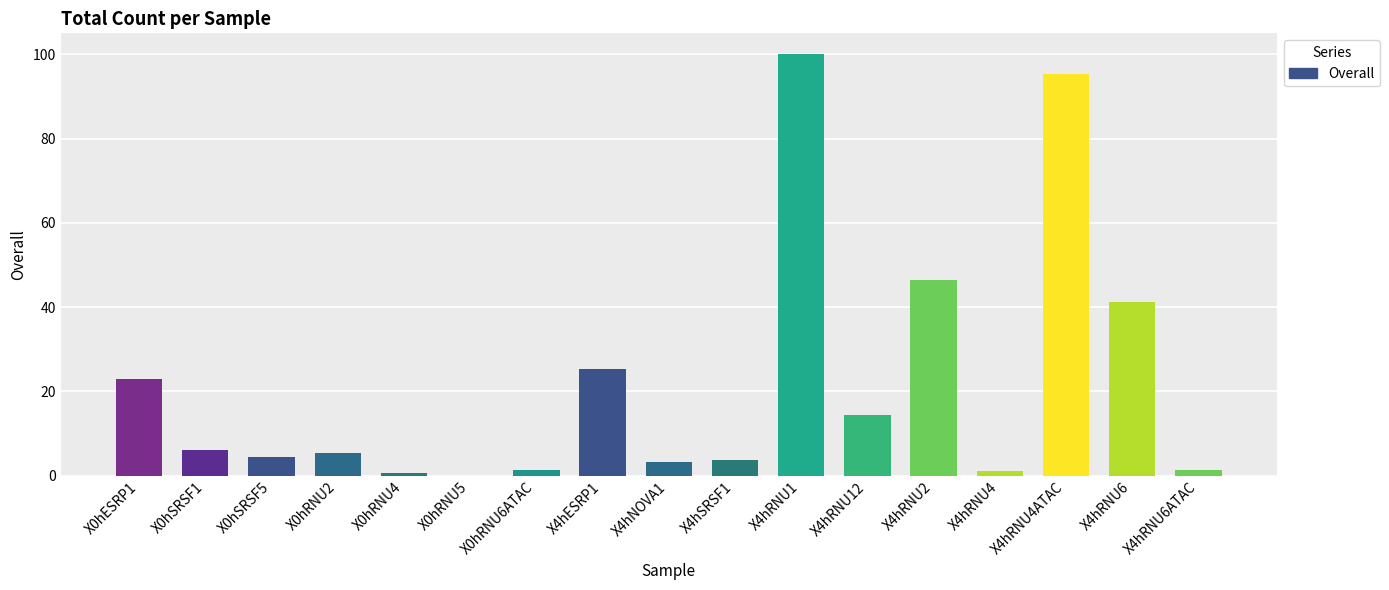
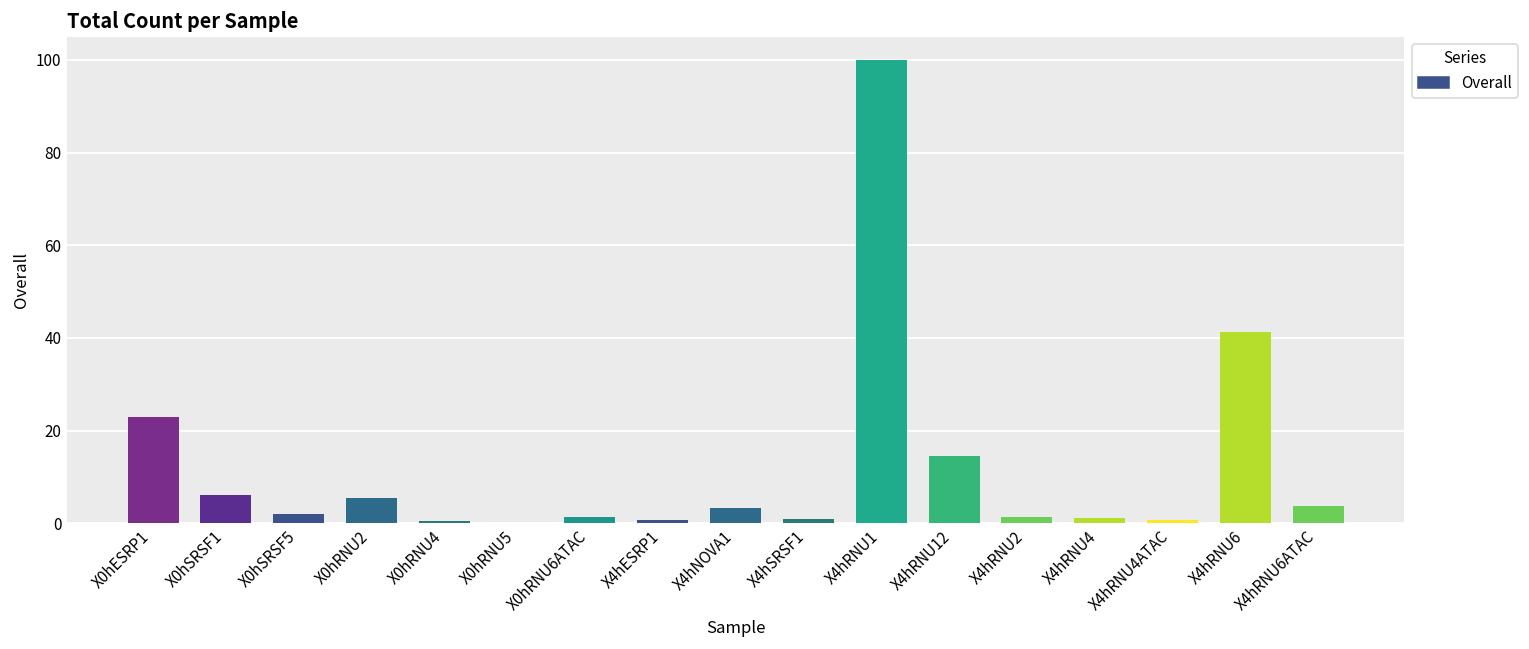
X0hSRSF5: 4 -> 2
X4hESRP1: 25 -> 1
X4hSRSF1: 4 -> 1
X4hRNU2: 47 -> 1
X4hRNU4ATAC: 95 -> 1
X4hRNU6ATAC: 1 -> 4
